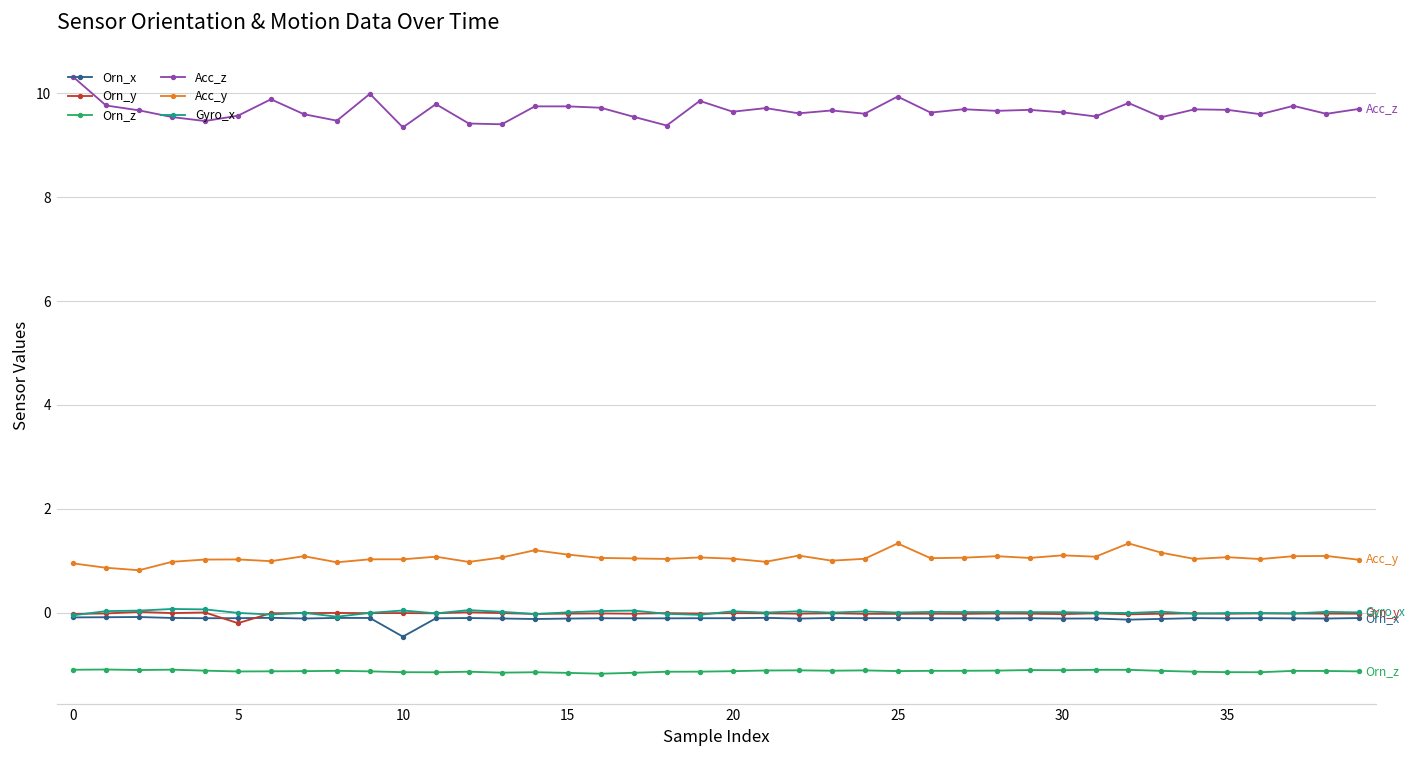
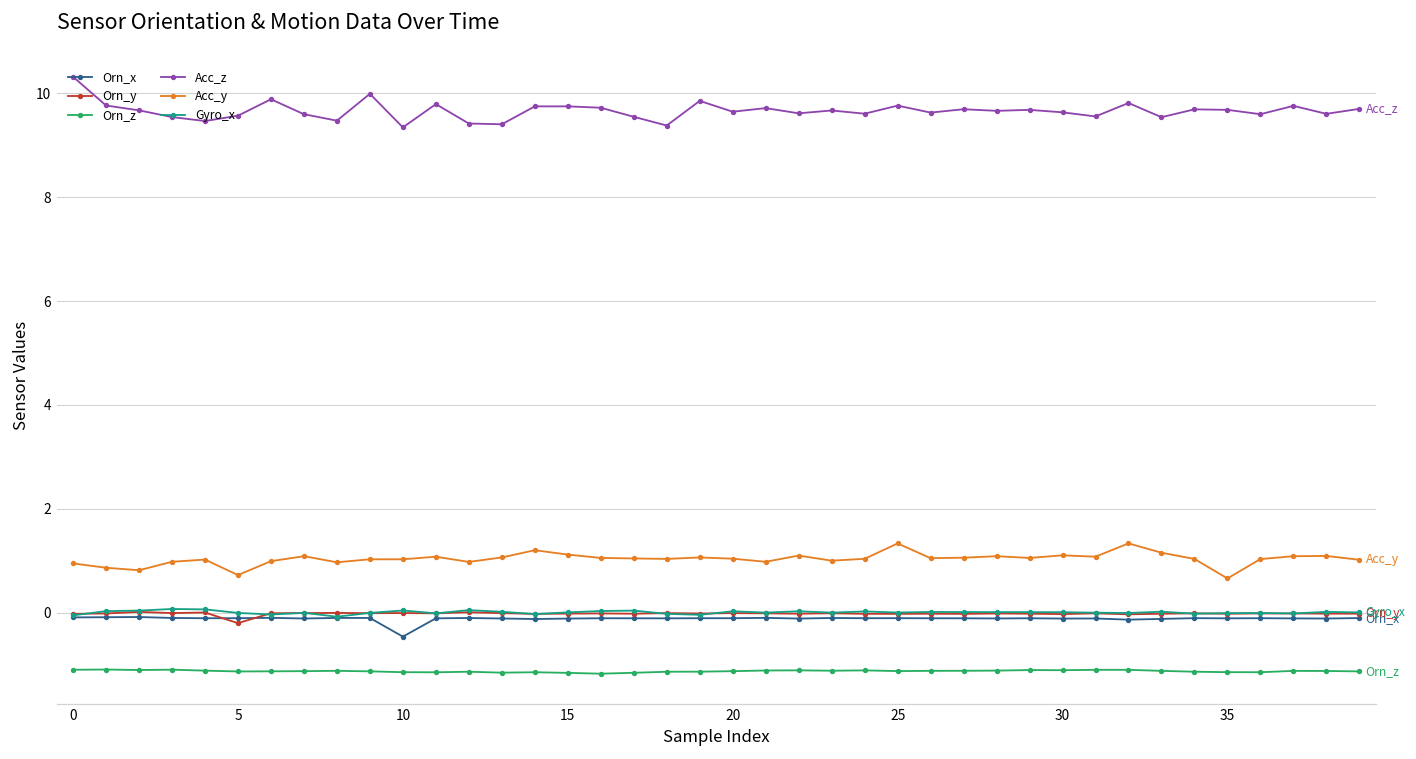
Acc_y, 5: 1.0 -> 0.7
Acc_z, 25: 9.9 -> 9.8
Acc_y, 35: 1.1 -> 0.7
